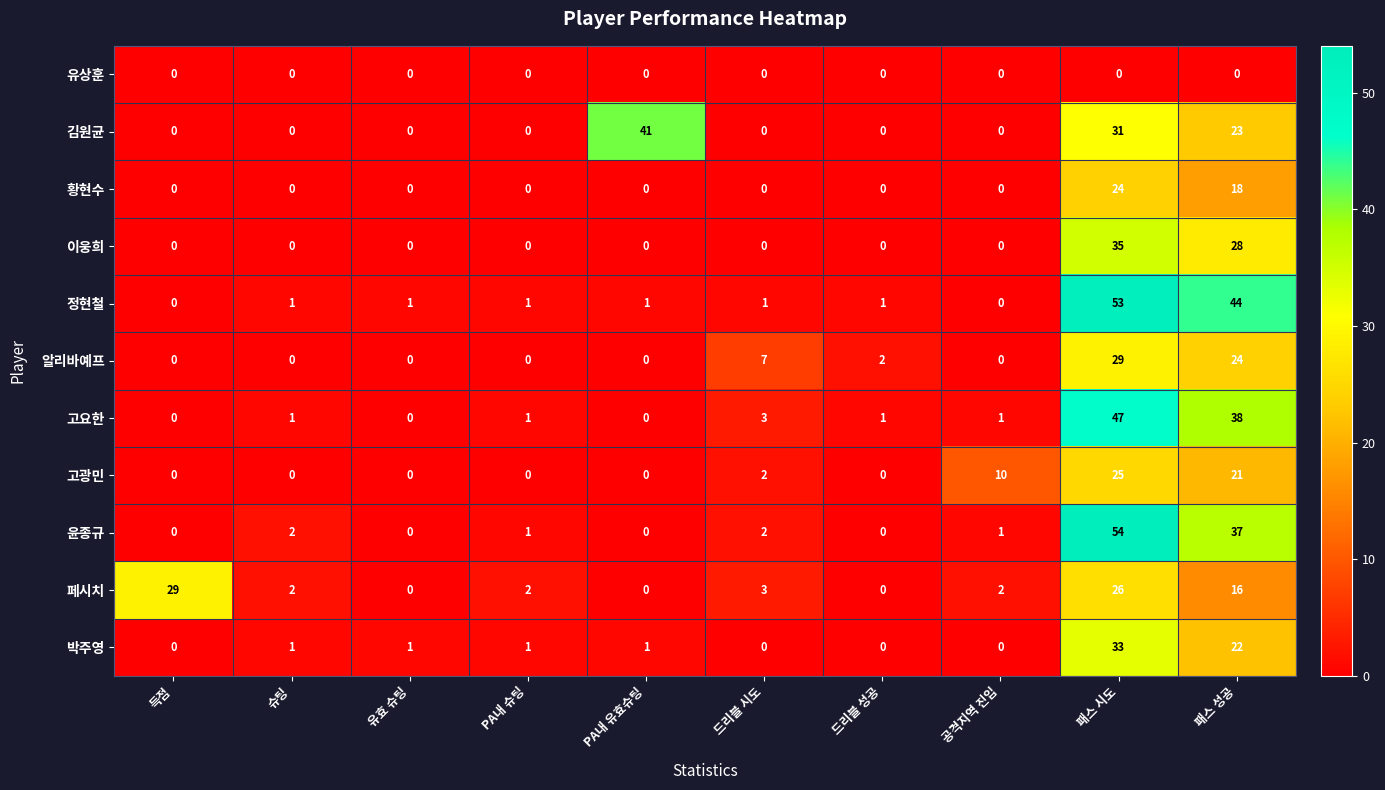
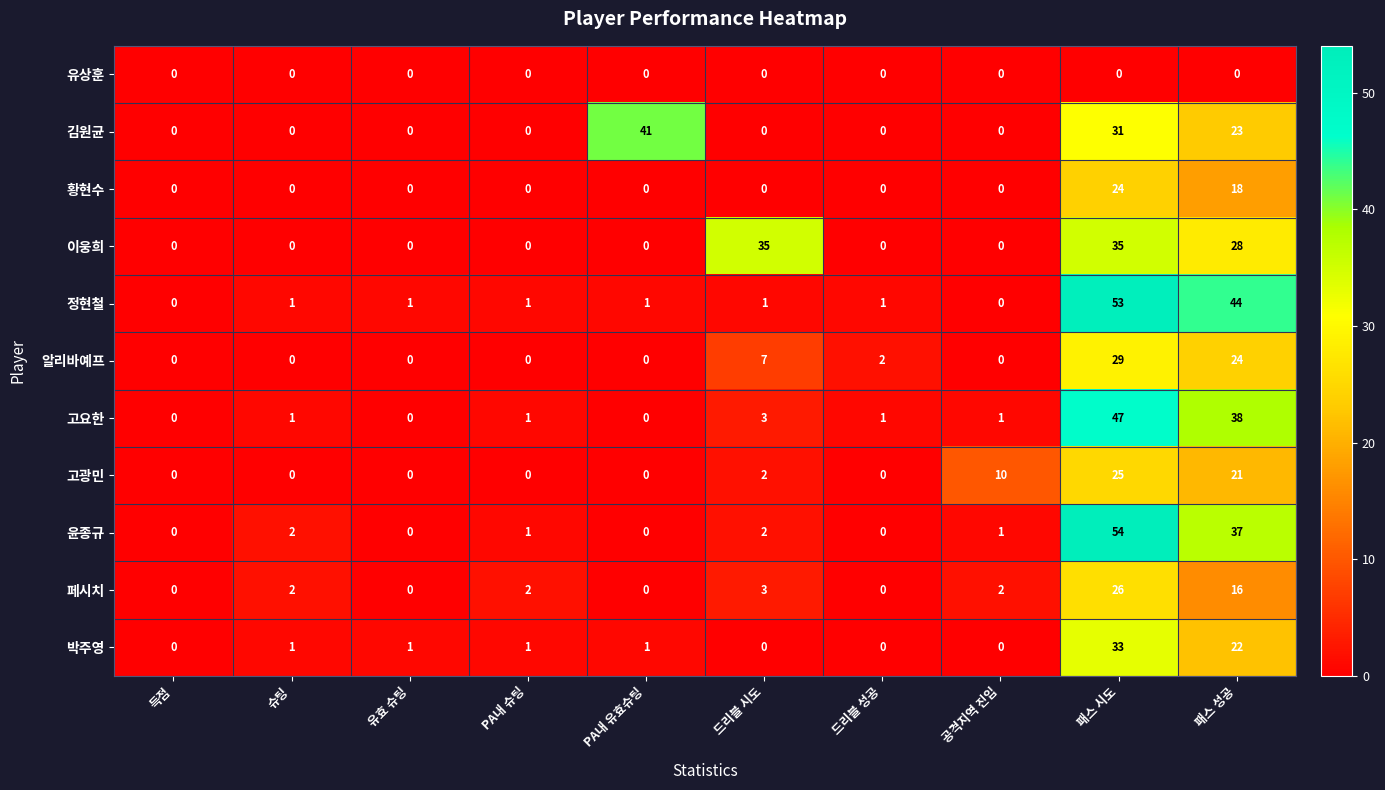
이웅희, 드리블 시도: 0 -> 35
페시치, 득점: 29 -> 0
